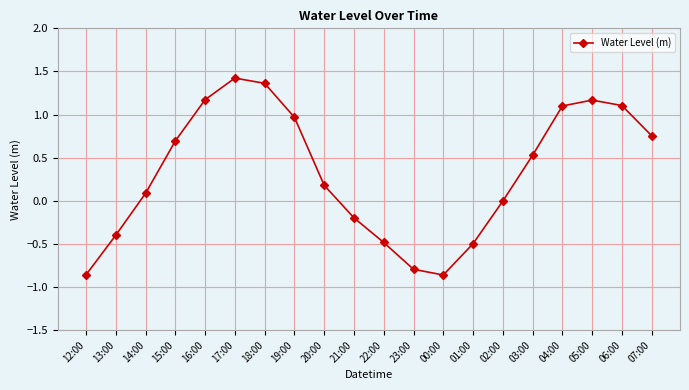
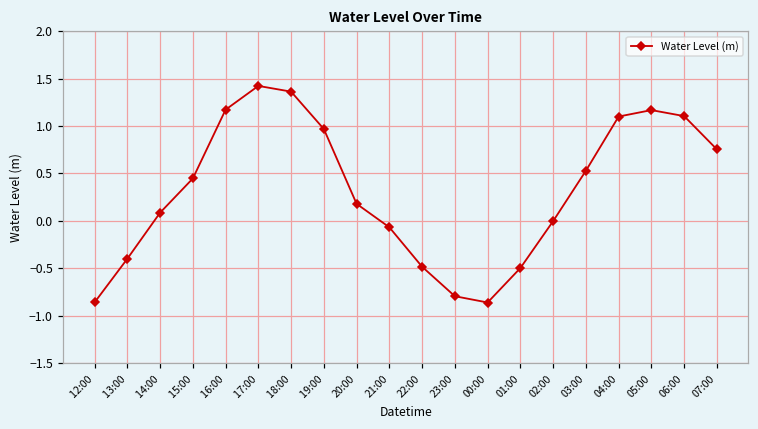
15:00: 0.7 -> 0.4
21:00: -0.2 -> -0.1
